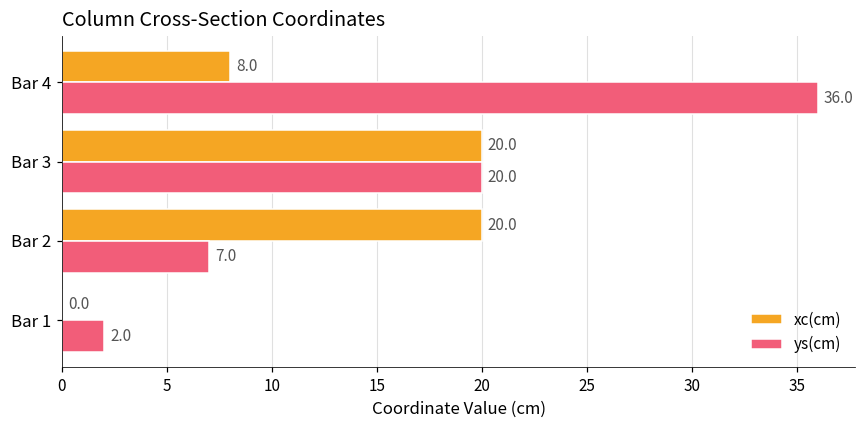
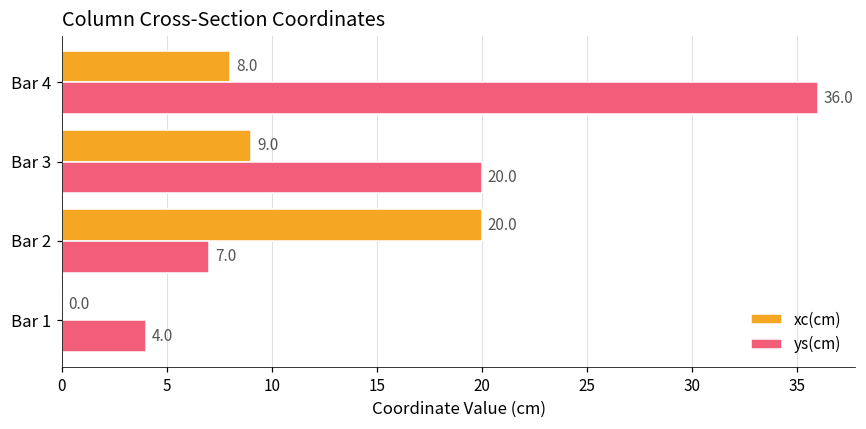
xc(cm), Bar 3: 20.0 -> 9.0
ys(cm), Bar 1: 2.0 -> 4.0
